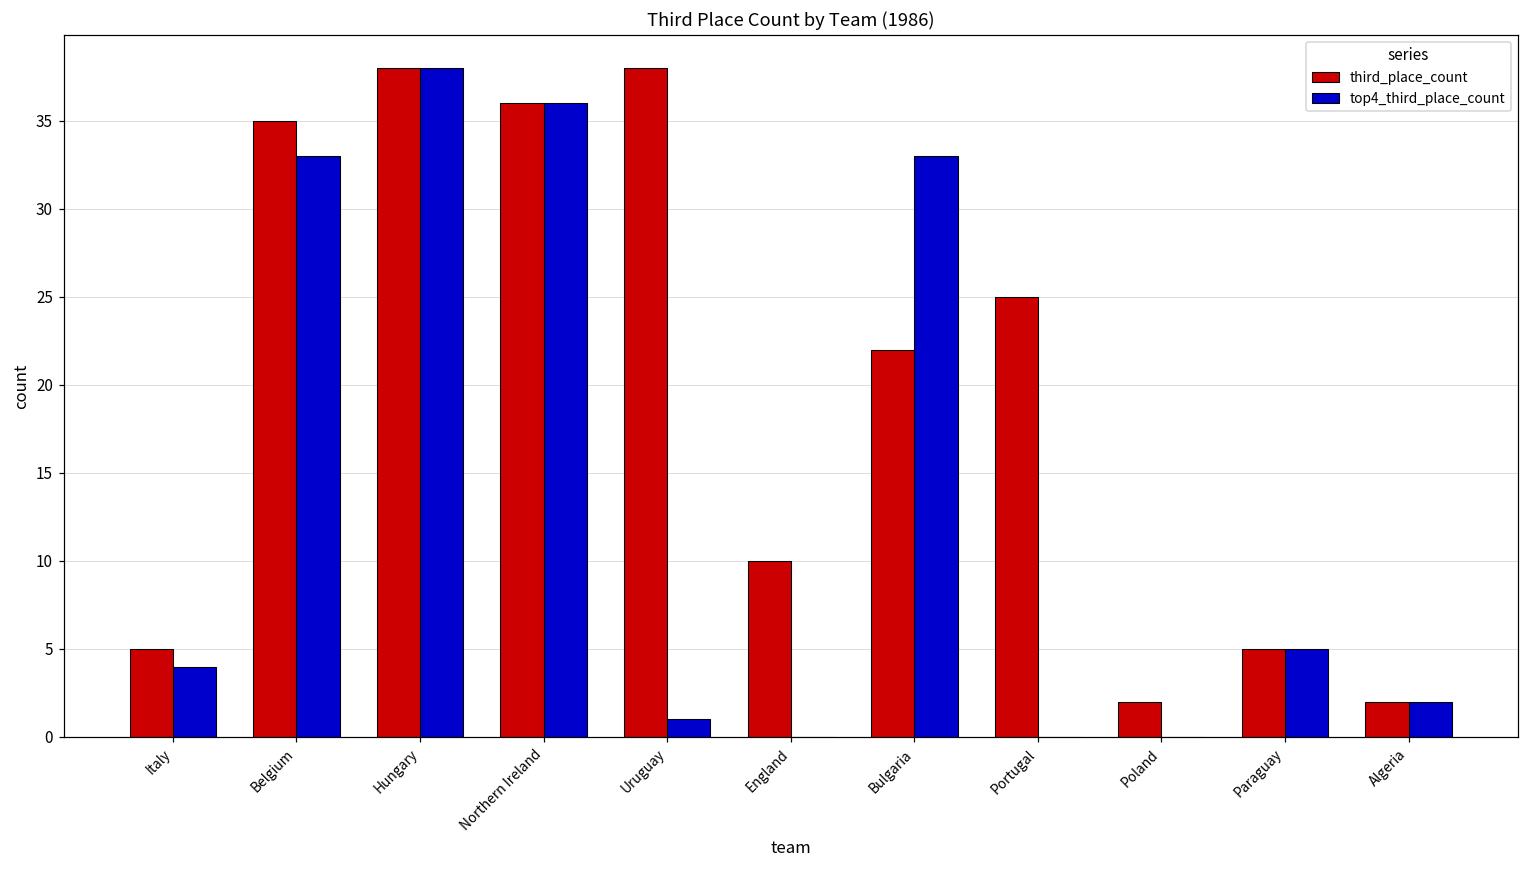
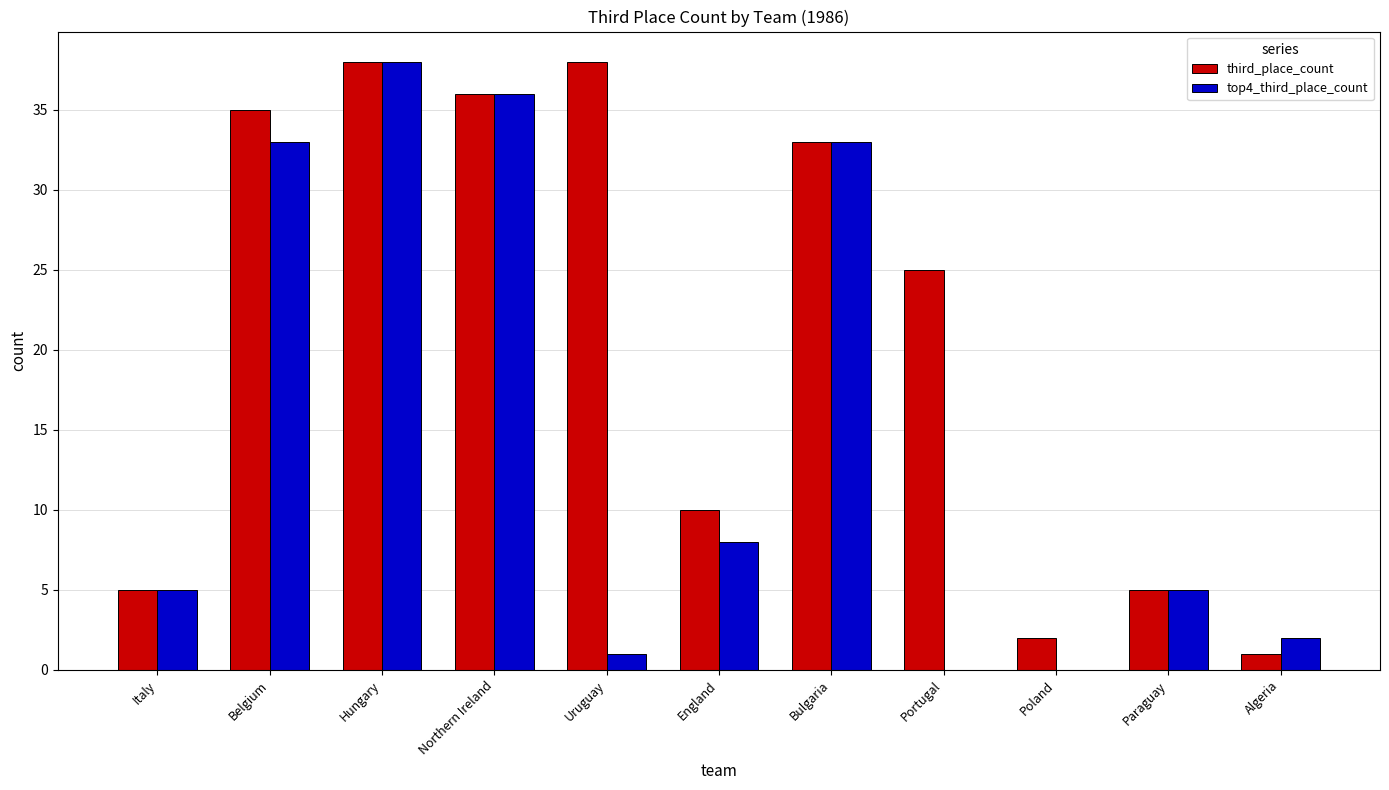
top4_third_place_count, Italy: 4 -> 5
top4_third_place_count, England: 0 -> 8
third_place_count, Bulgaria: 22 -> 33
third_place_count, Algeria: 2 -> 1
